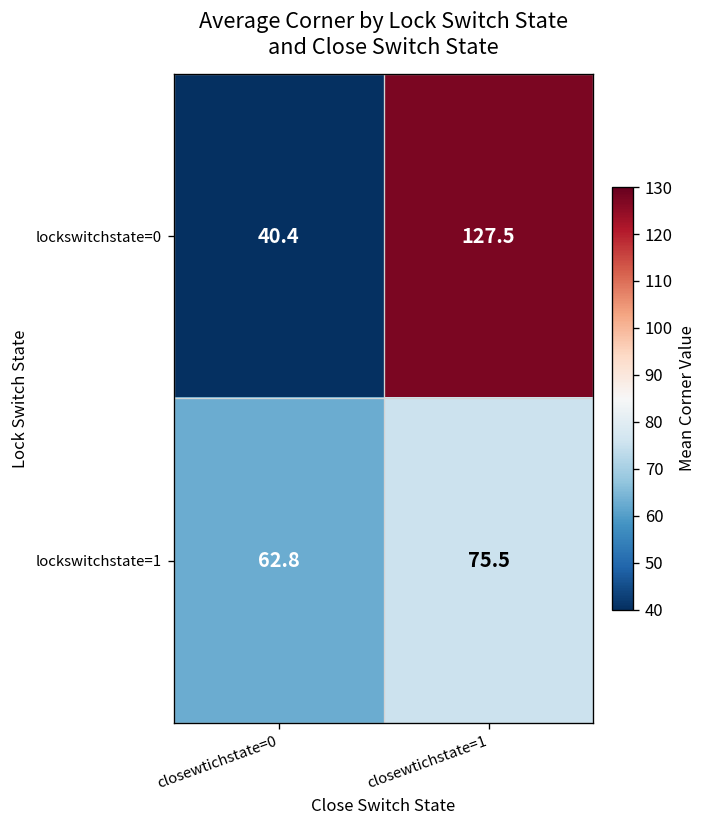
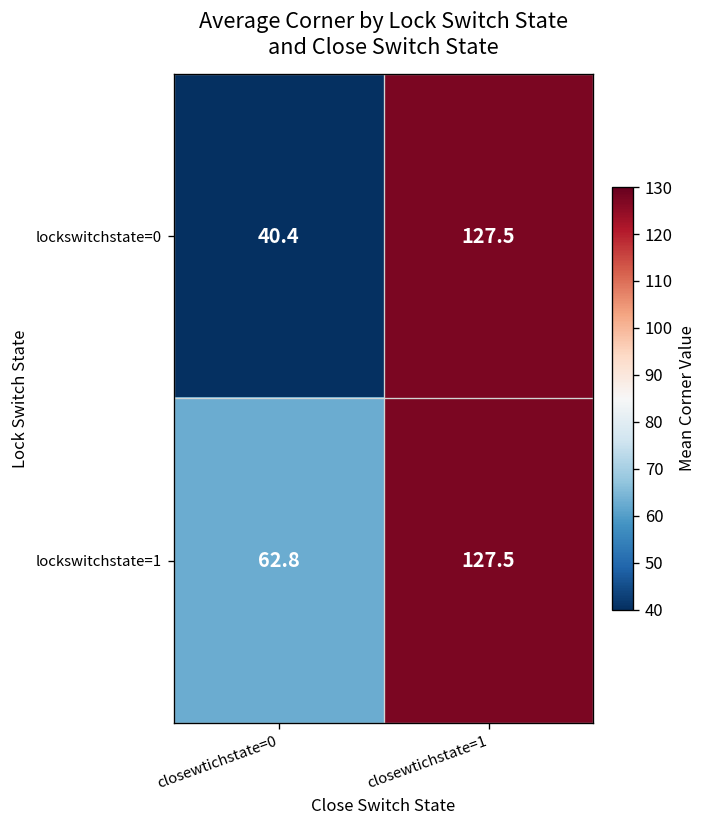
lockswitchstate=1, closewtichstate=1: 75.5 -> 127.5
